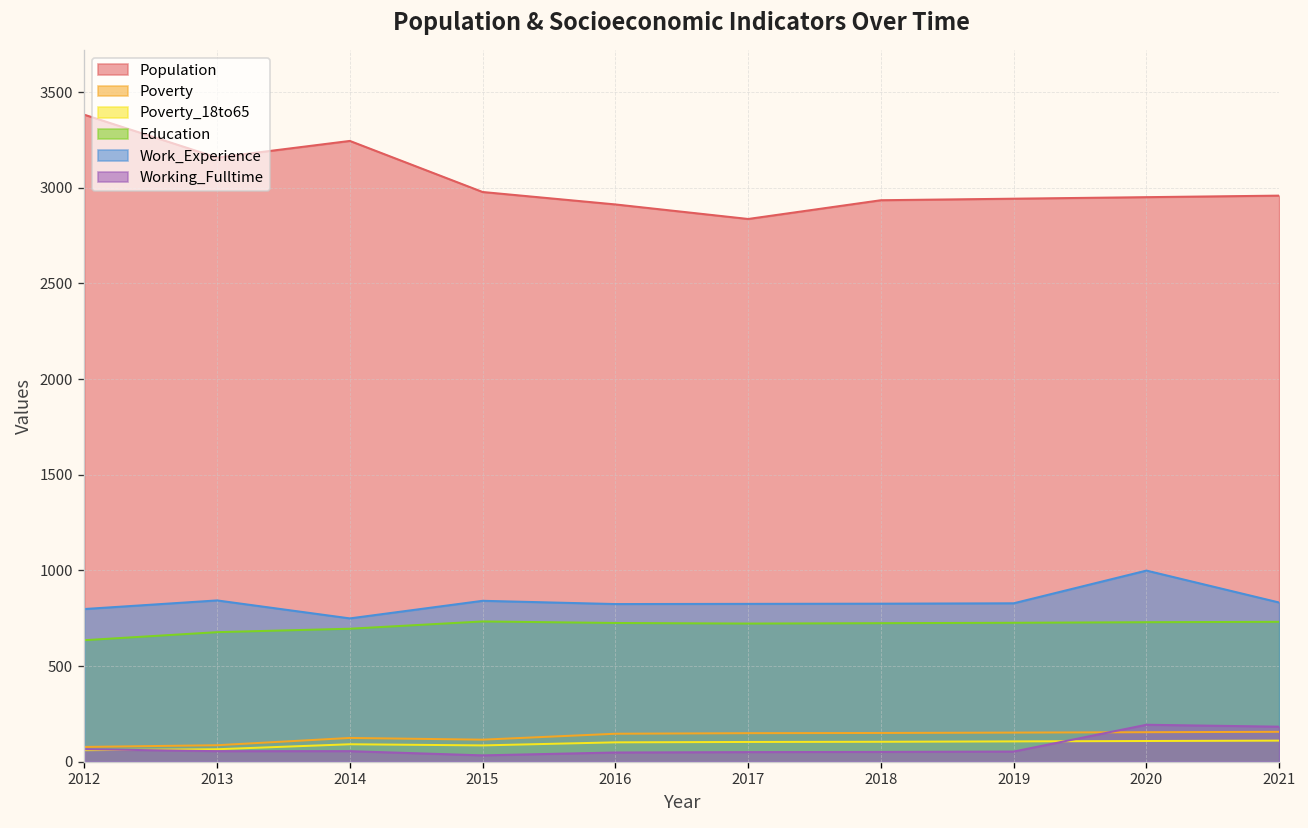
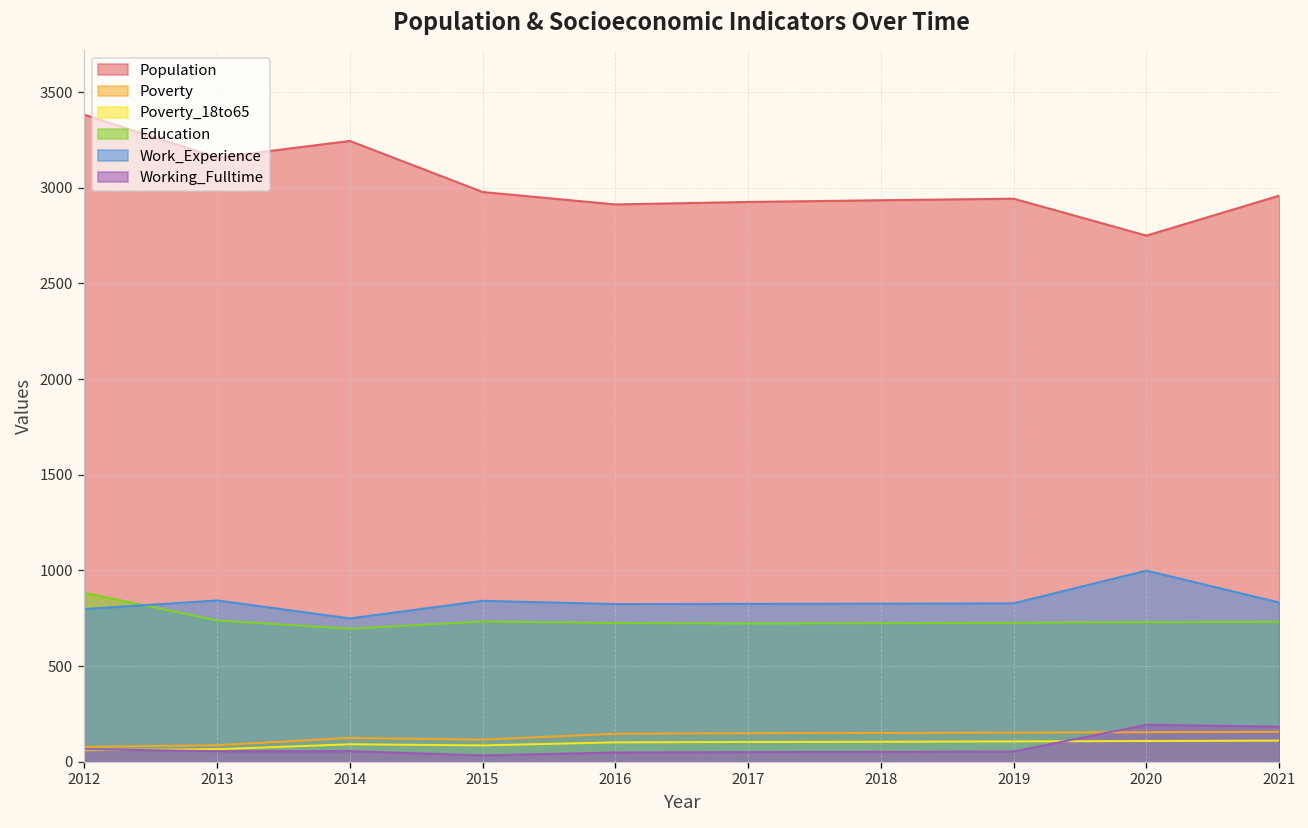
Education, 2012: 640 -> 880
Education, 2013: 680 -> 740
Population, 2017: 2840 -> 2930
Population, 2020: 2950 -> 2750
